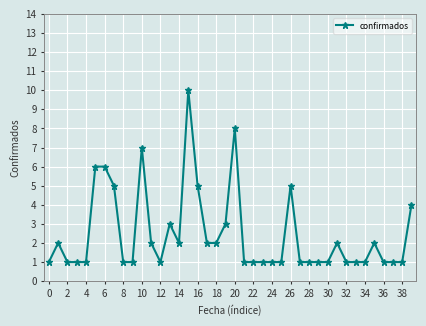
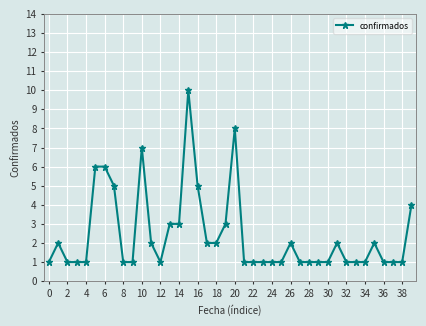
14: 2 -> 3
26: 5 -> 2
